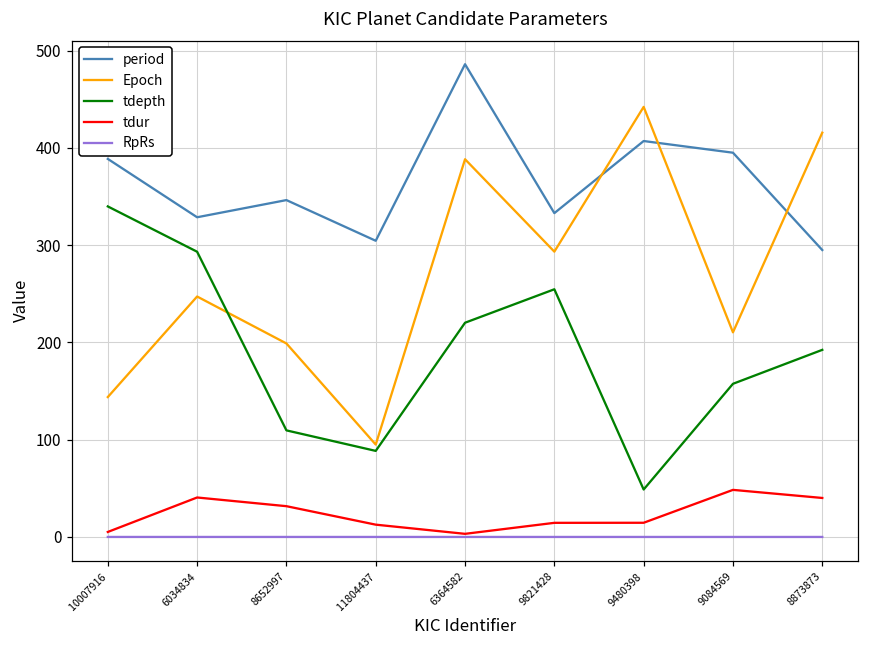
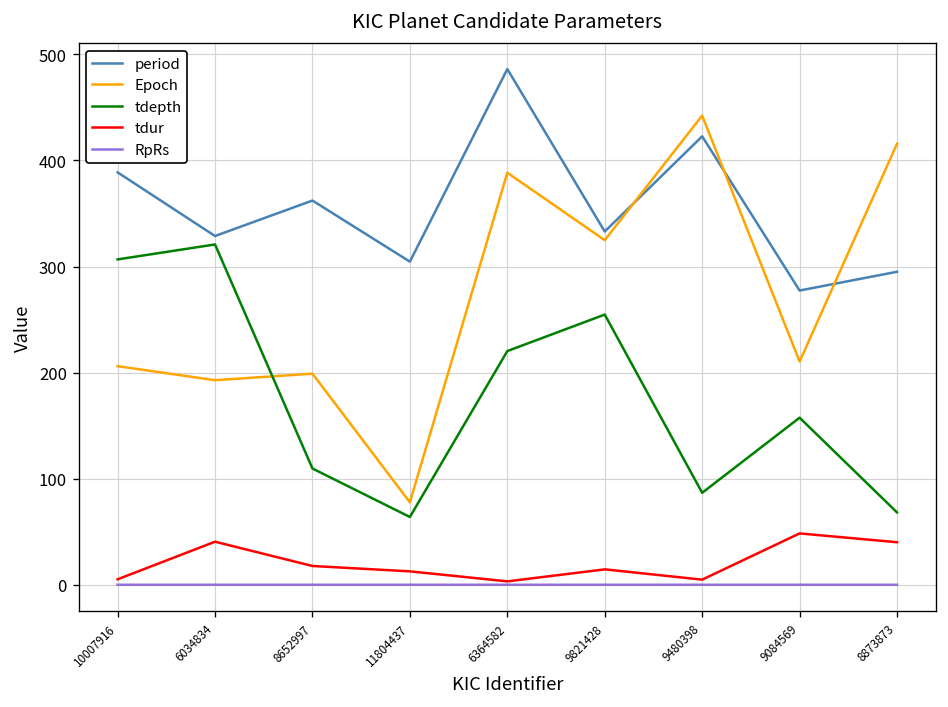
Epoch, 10007916: 140 -> 210
tdepth, 10007916: 340 -> 310
Epoch, 6034834: 250 -> 190
tdepth, 6034834: 290 -> 320
period, 8652997: 350 -> 360
tdur, 8652997: 30 -> 20
Epoch, 11804437: 90 -> 80
tdepth, 11804437: 90 -> 60
Epoch, 9821428: 290 -> 320
period, 9480398: 410 -> 420
tdepth, 9480398: 50 -> 90
tdur, 9480398: 10 -> 0
period, 9084569: 400 -> 280
tdepth, 8873873: 190 -> 70
